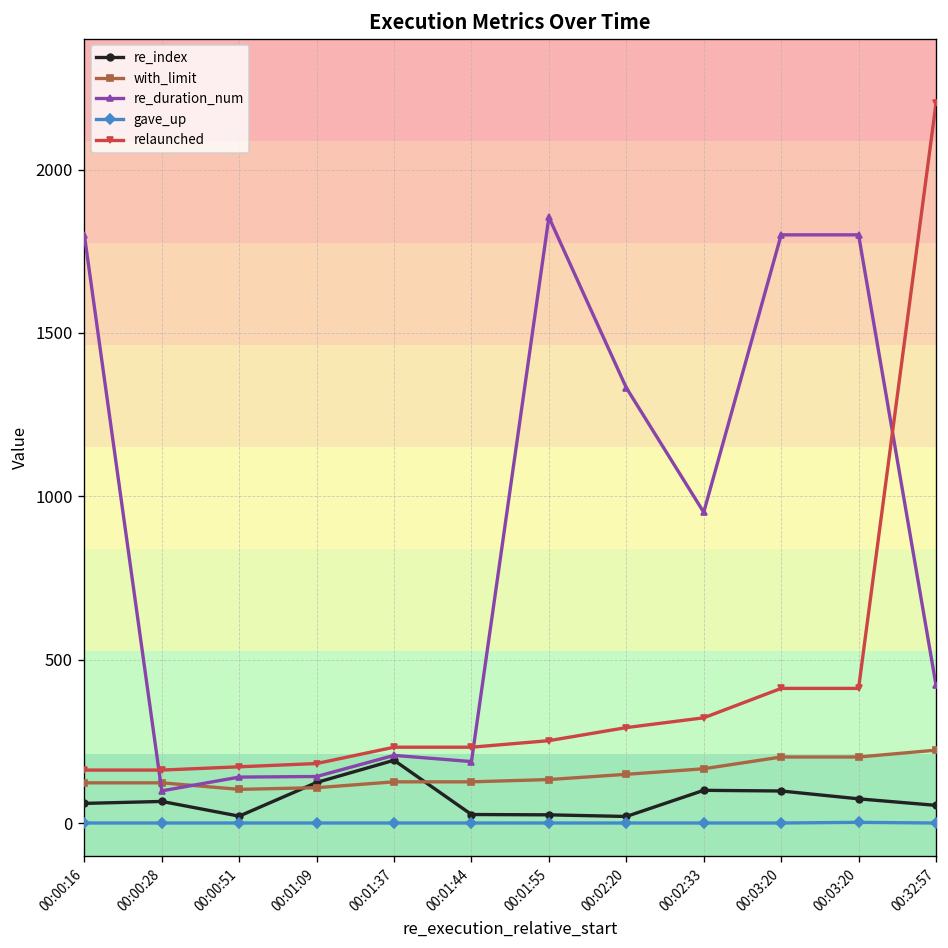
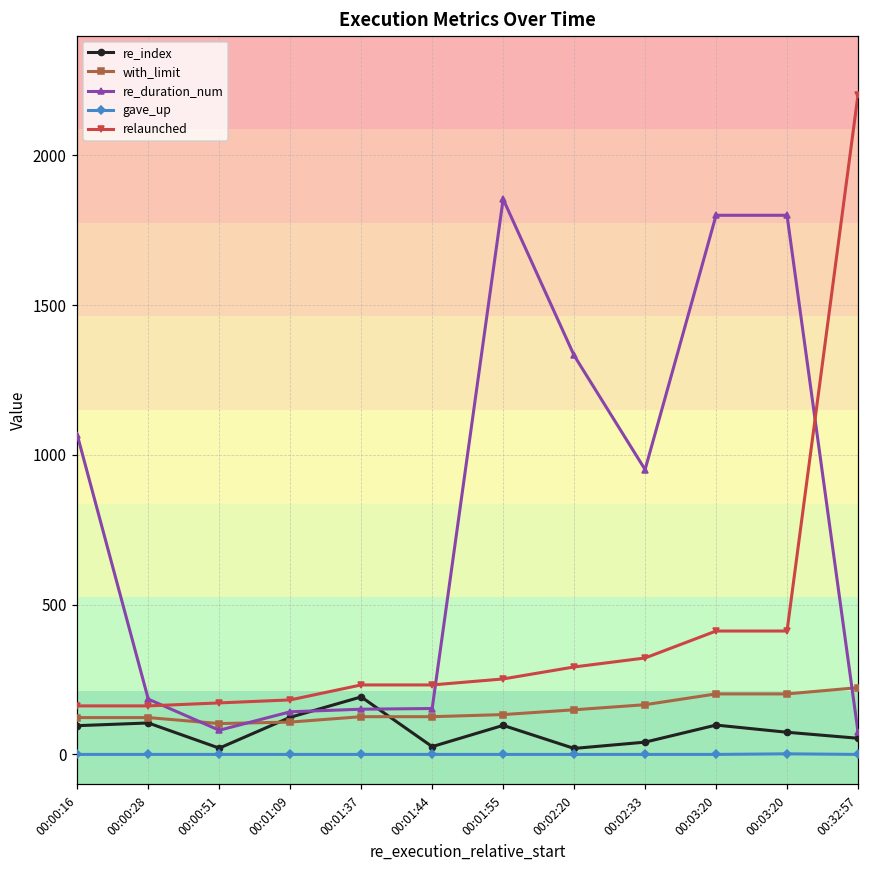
re_index, 00:00:16: 60 -> 100
re_duration_num, 00:00:16: 1800 -> 1070
re_index, 00:00:28: 70 -> 110
re_duration_num, 00:00:28: 100 -> 180
re_duration_num, 00:00:51: 140 -> 80
re_duration_num, 00:01:37: 210 -> 150
re_duration_num, 00:01:44: 190 -> 150
re_index, 00:01:55: 30 -> 100
re_index, 00:02:33: 100 -> 40
re_duration_num, 00:32:57: 420 -> 80
